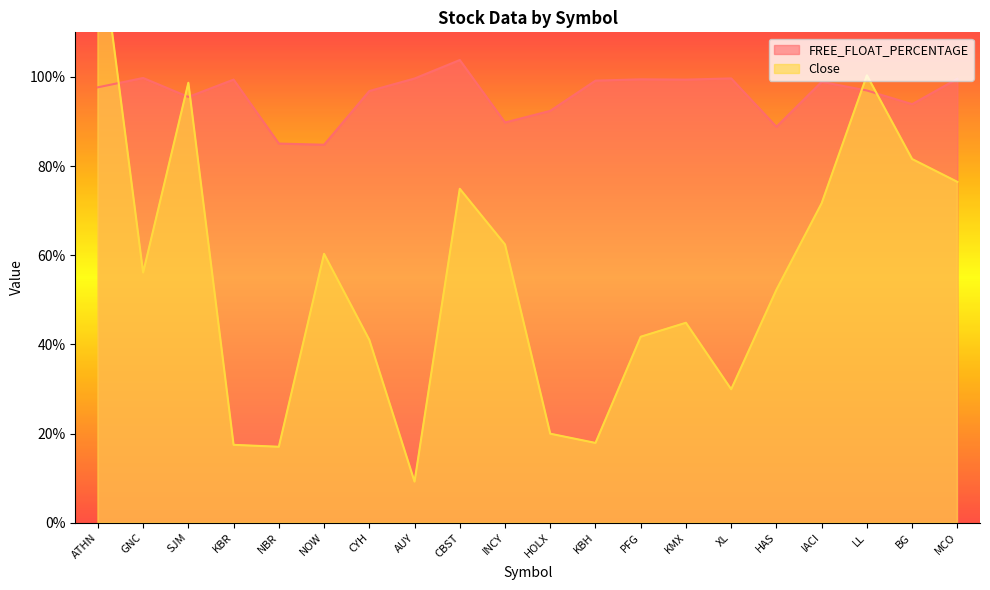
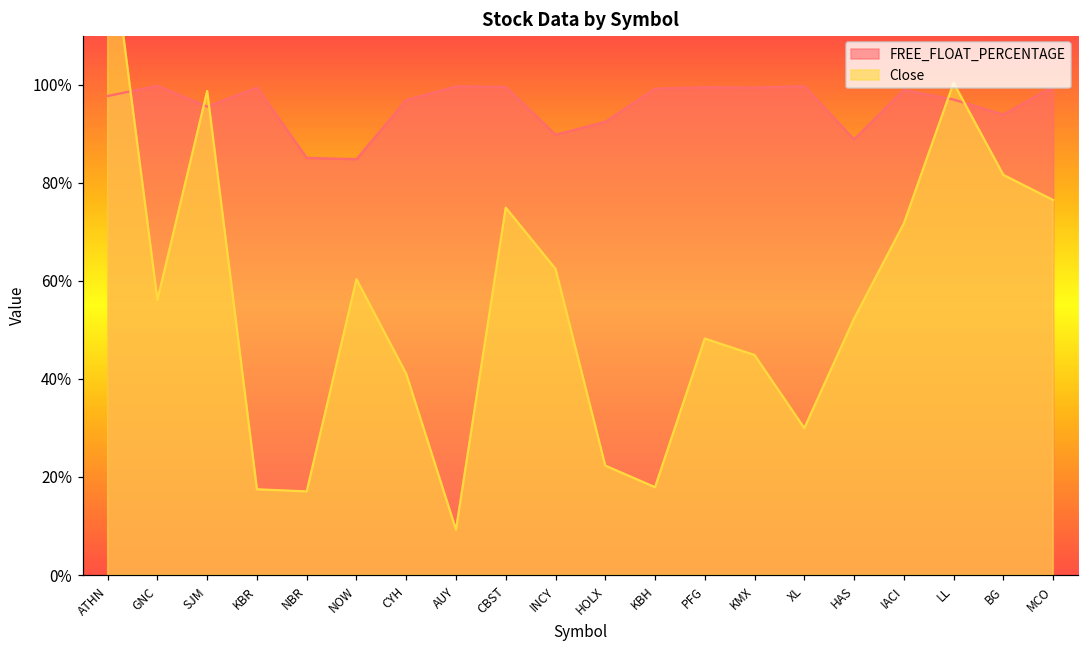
FREE_FLOAT_PERCENTAGE, CBST: 104% -> 100%
Close, HOLX: 20% -> 22%
Close, PFG: 42% -> 48%
